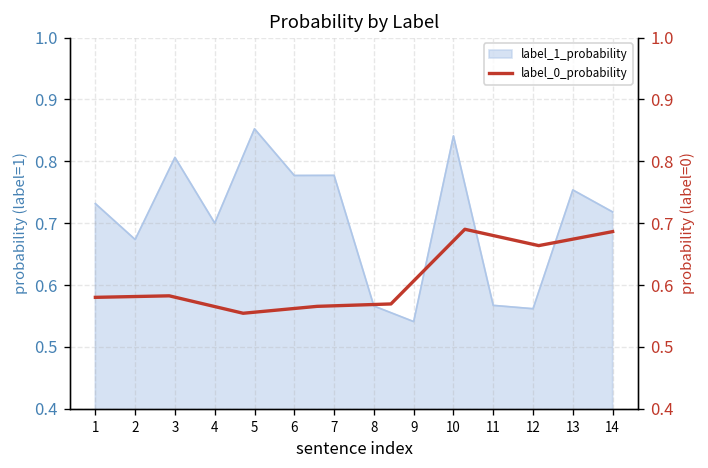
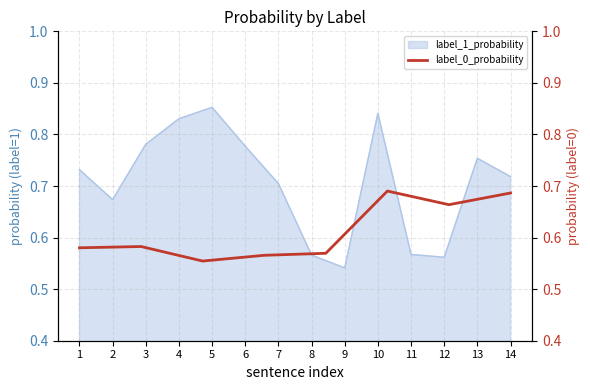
label_1_probability, 3: 0.81 -> 0.78
label_1_probability, 4: 0.70 -> 0.83
label_1_probability, 7: 0.78 -> 0.70
